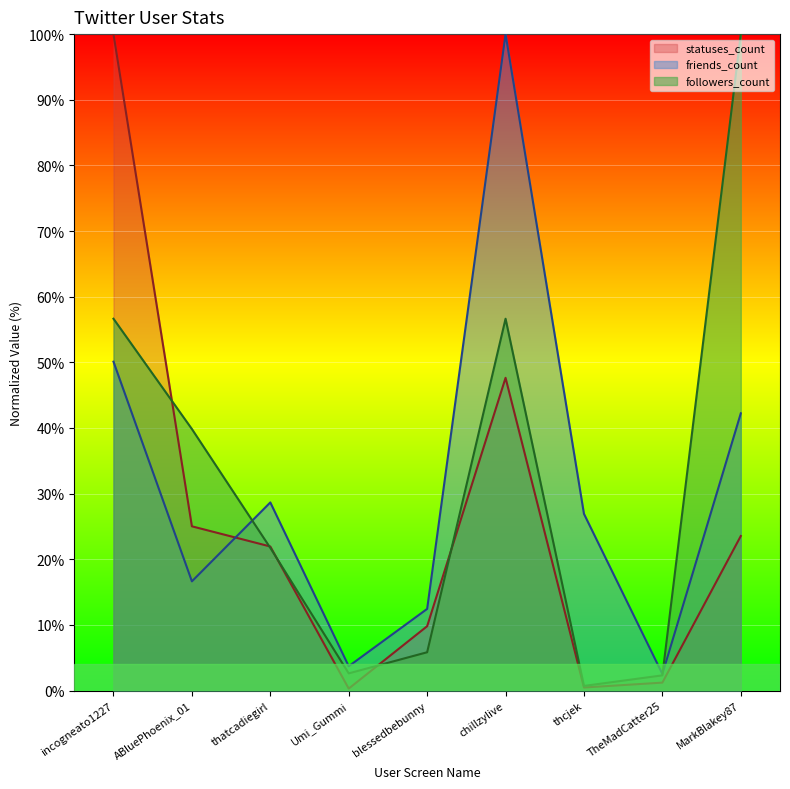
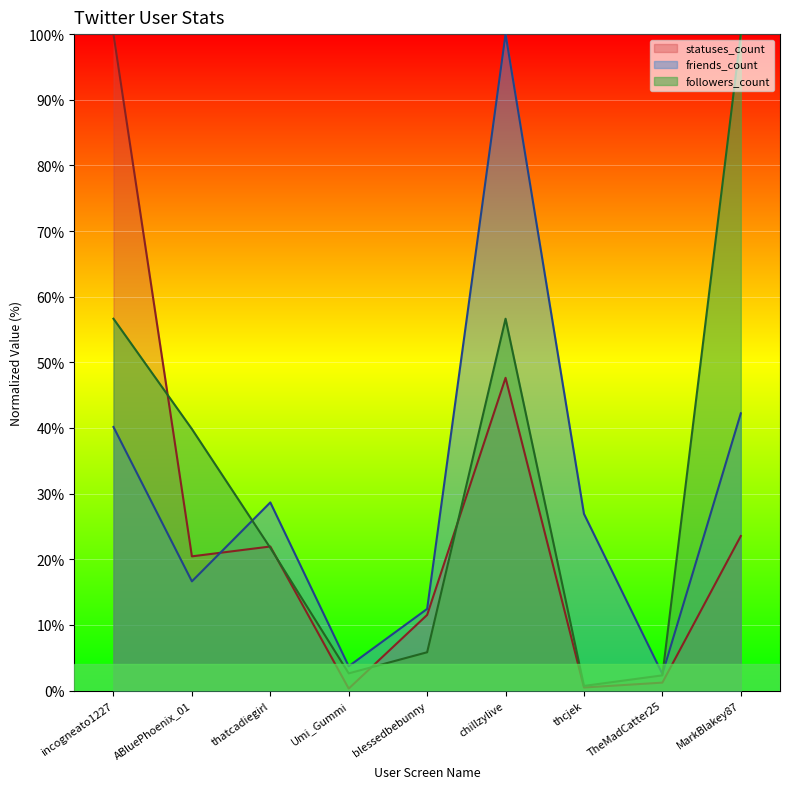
friends_count, incogneato1227: 50% -> 40%
statuses_count, ABluePhoenix_01: 25% -> 20%
statuses_count, blessedbebunny: 10% -> 12%
